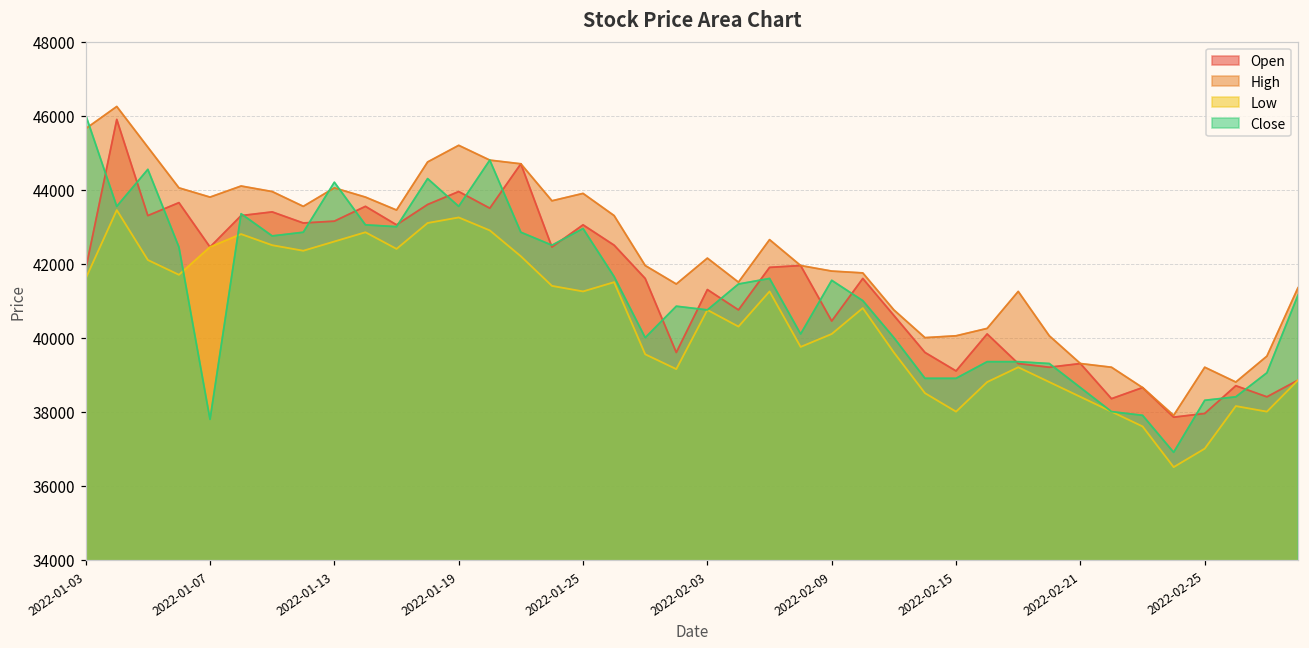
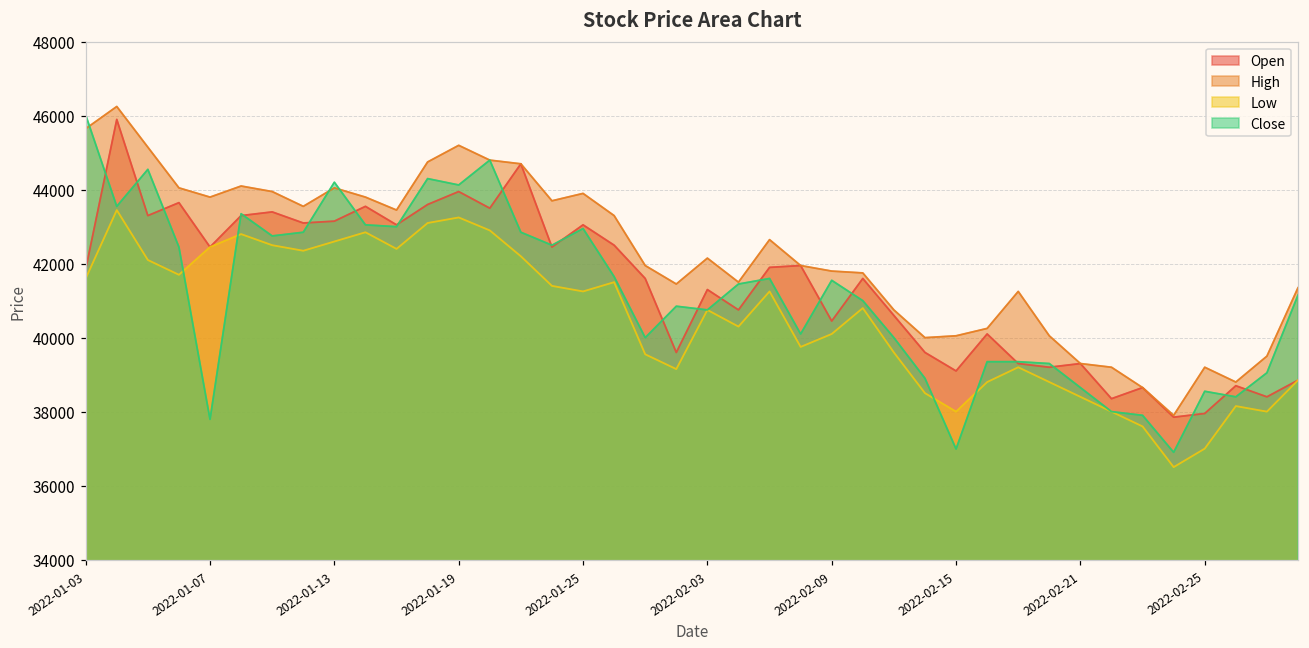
Close, 2022-01-19: 43600 -> 44100
Close, 2022-02-15: 38900 -> 37000
Close, 2022-02-25: 38300 -> 38600
